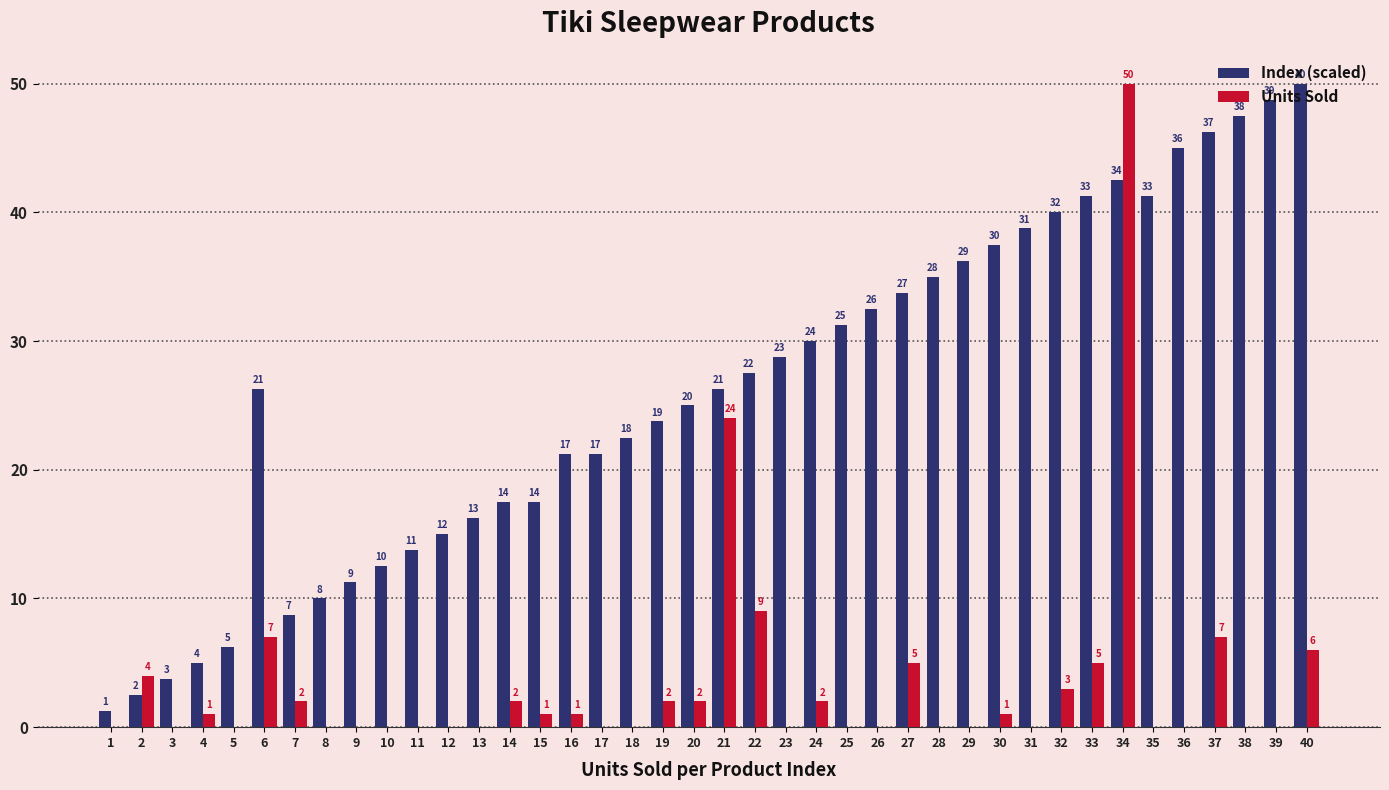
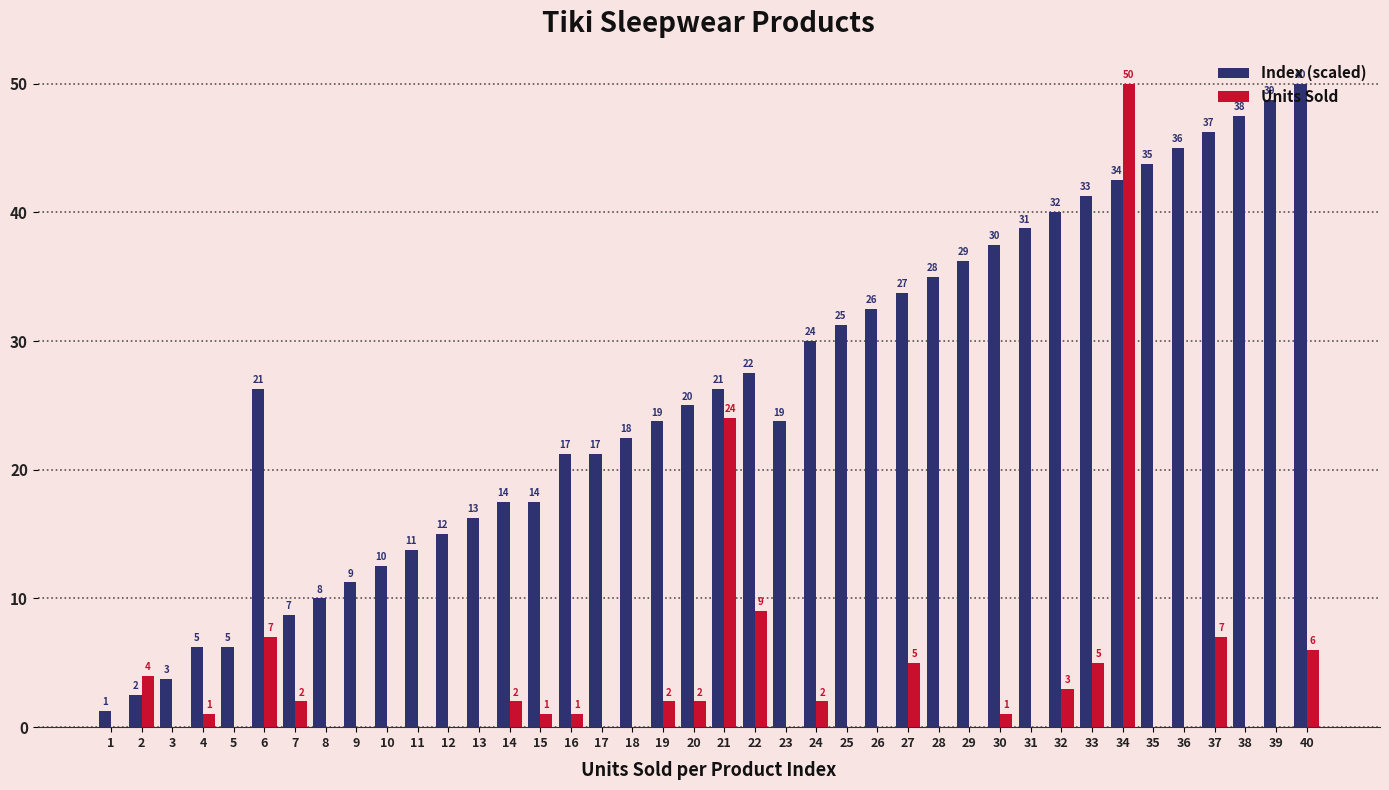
Index (scaled), 4: 4 -> 5
Index (scaled), 23: 23 -> 19
Index (scaled), 35: 33 -> 35
